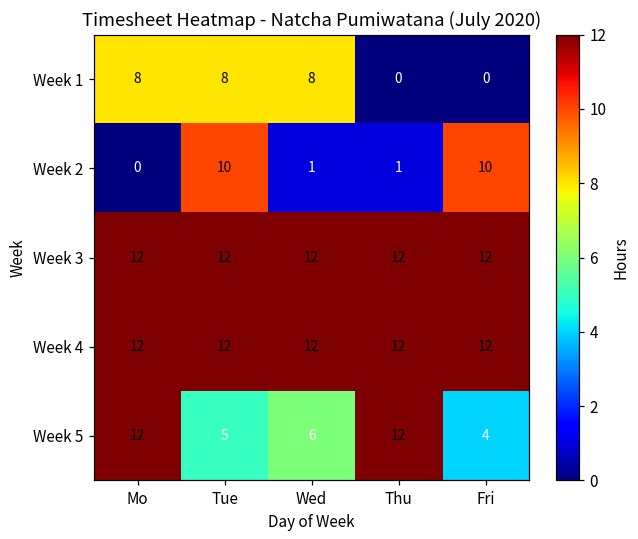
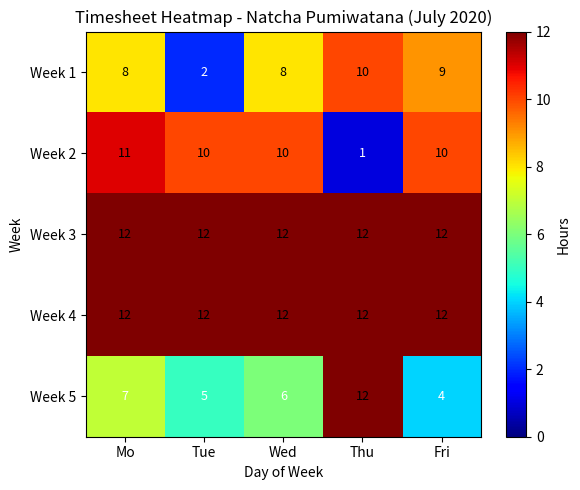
Week 1, Tue: 8 -> 2
Week 1, Thu: 0 -> 10
Week 1, Fri: 0 -> 9
Week 2, Mo: 0 -> 11
Week 2, Wed: 1 -> 10
Week 5, Mo: 12 -> 7
